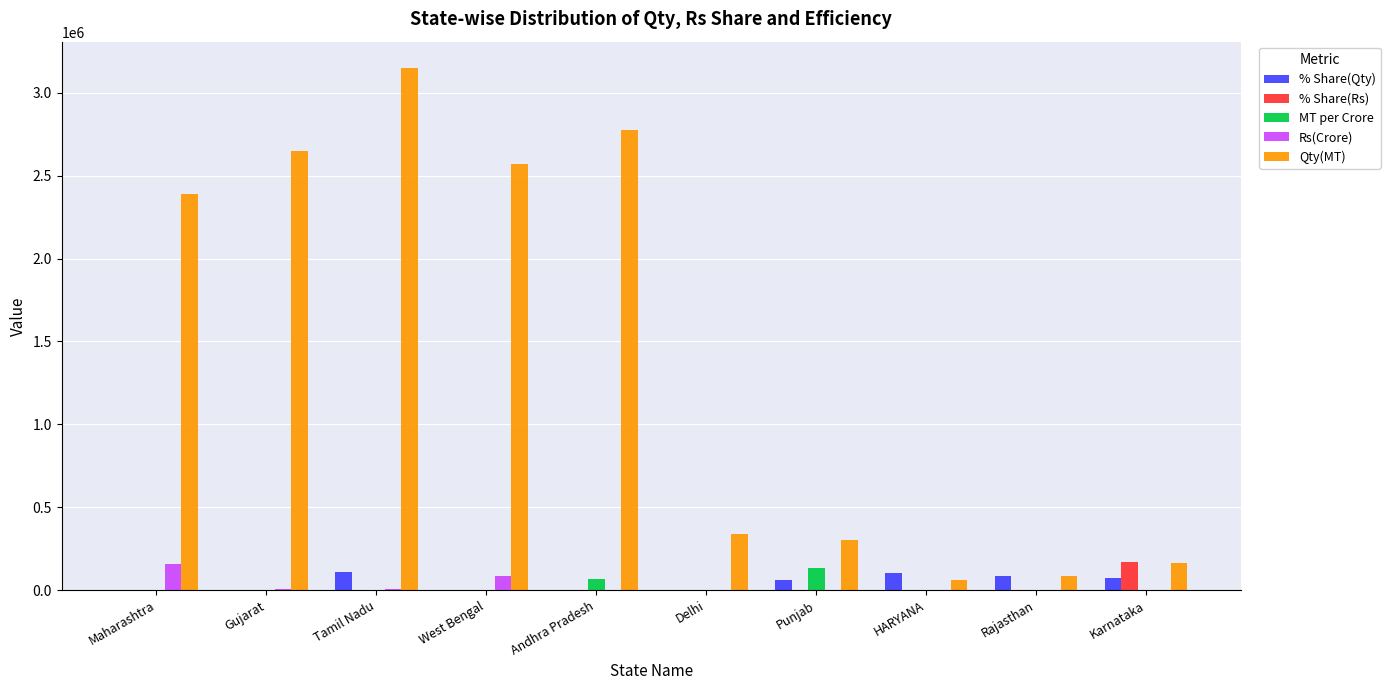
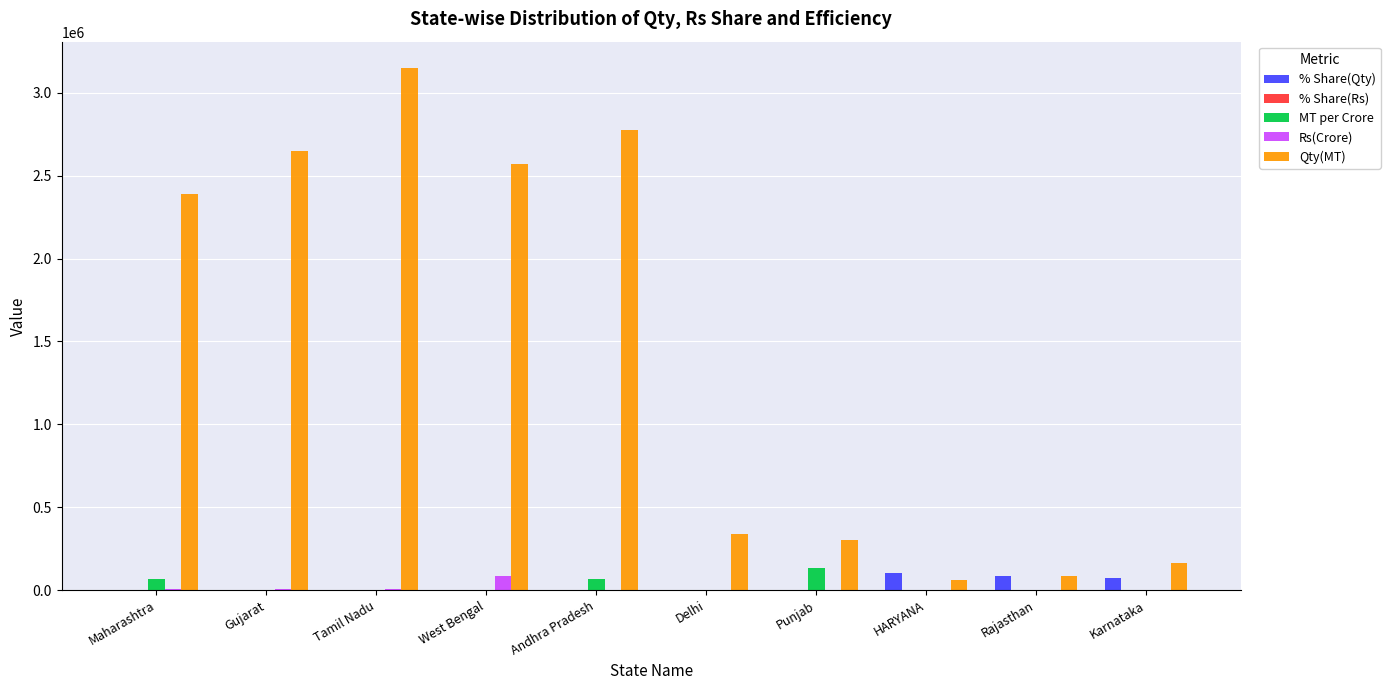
MT per Crore, Maharashtra: 0 -> 70000
Rs(Crore), Maharashtra: 160000 -> 10000
% Share(Qty), Tamil Nadu: 110000 -> 0
% Share(Qty), Punjab: 60000 -> 0
% Share(Rs), Karnataka: 170000 -> 0
